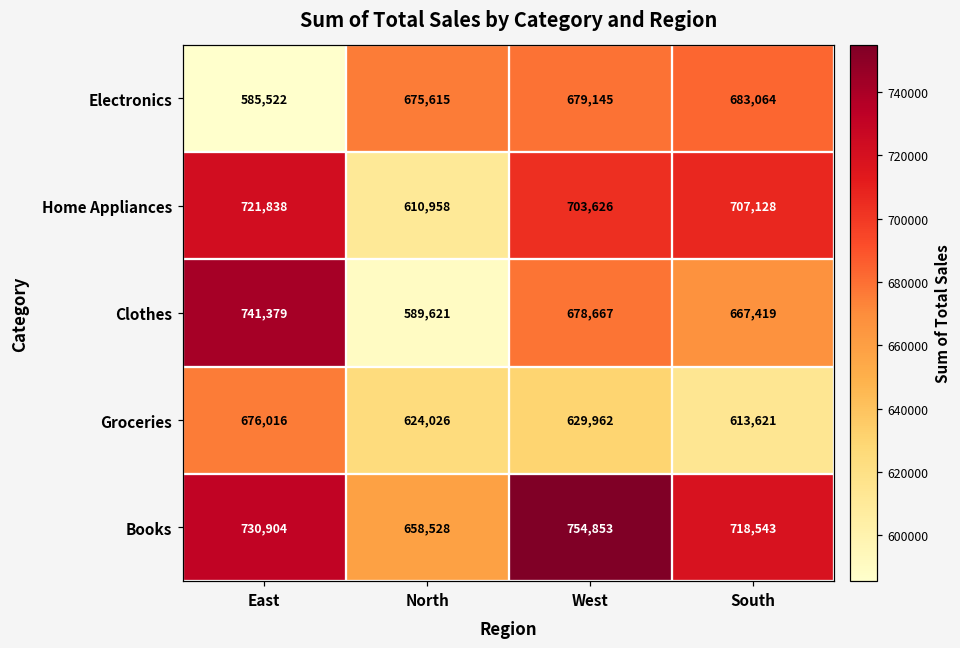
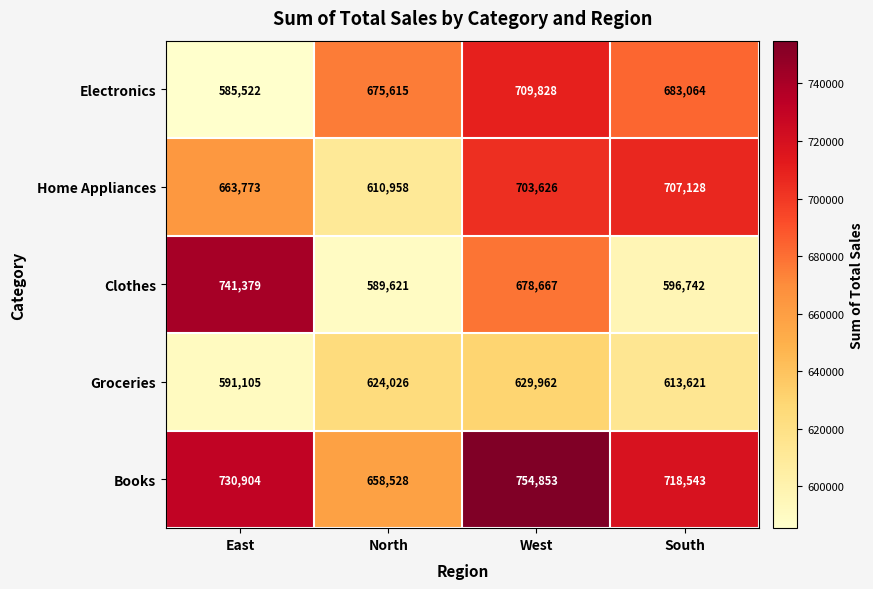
Electronics, West: 679,145 -> 709,828
Home Appliances, East: 721,838 -> 663,773
Clothes, South: 667,419 -> 596,742
Groceries, East: 676,016 -> 591,105
